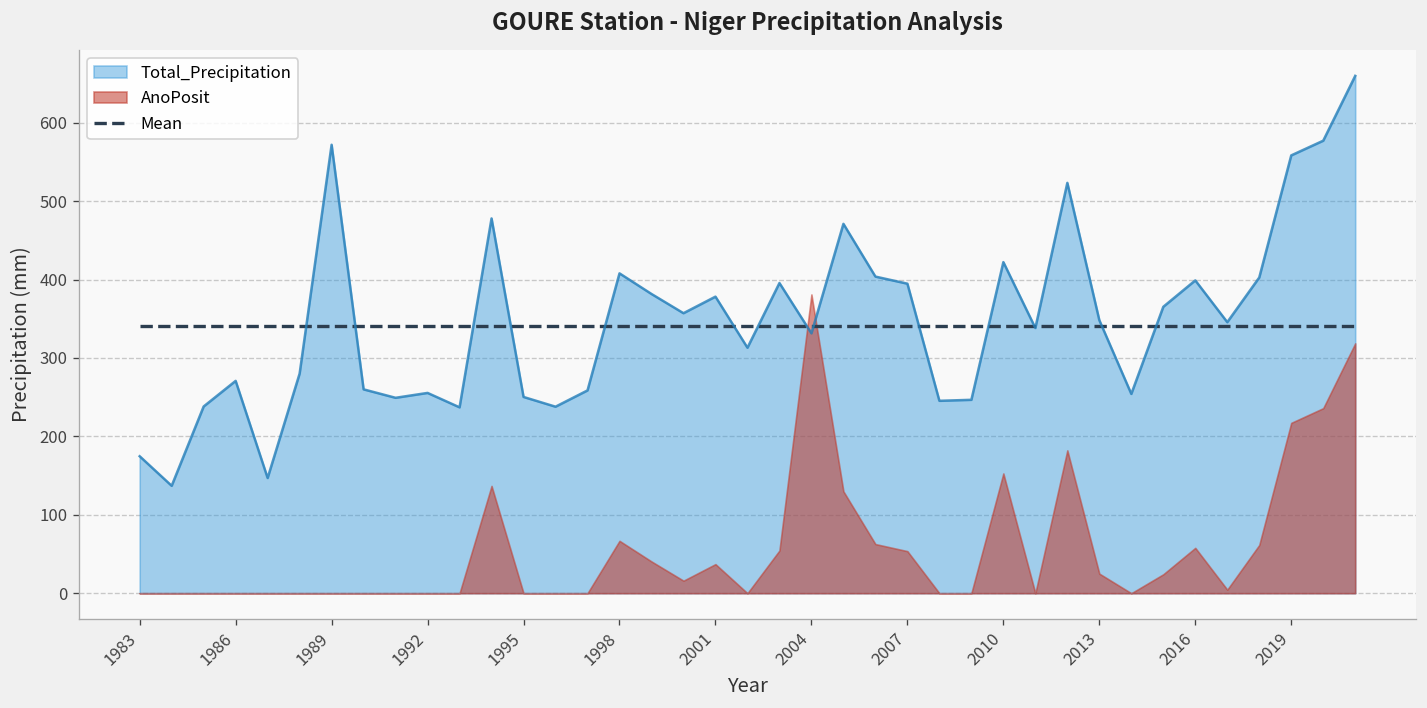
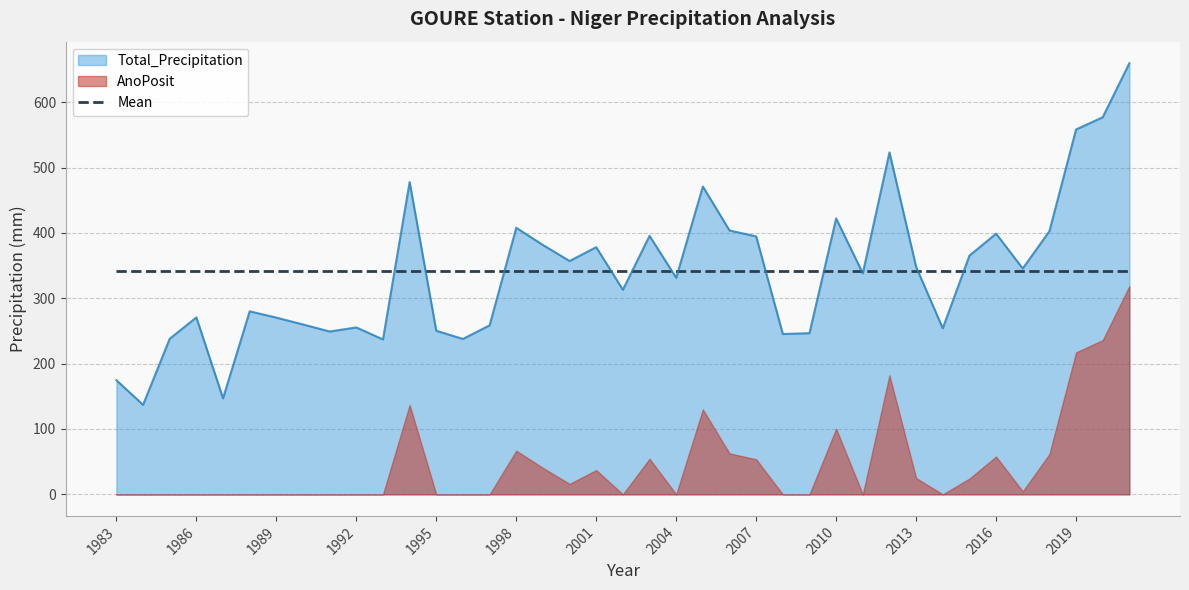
Total_Precipitation, 1989: 570 -> 270
AnoPosit, 2004: 380 -> 0
AnoPosit, 2010: 150 -> 100
